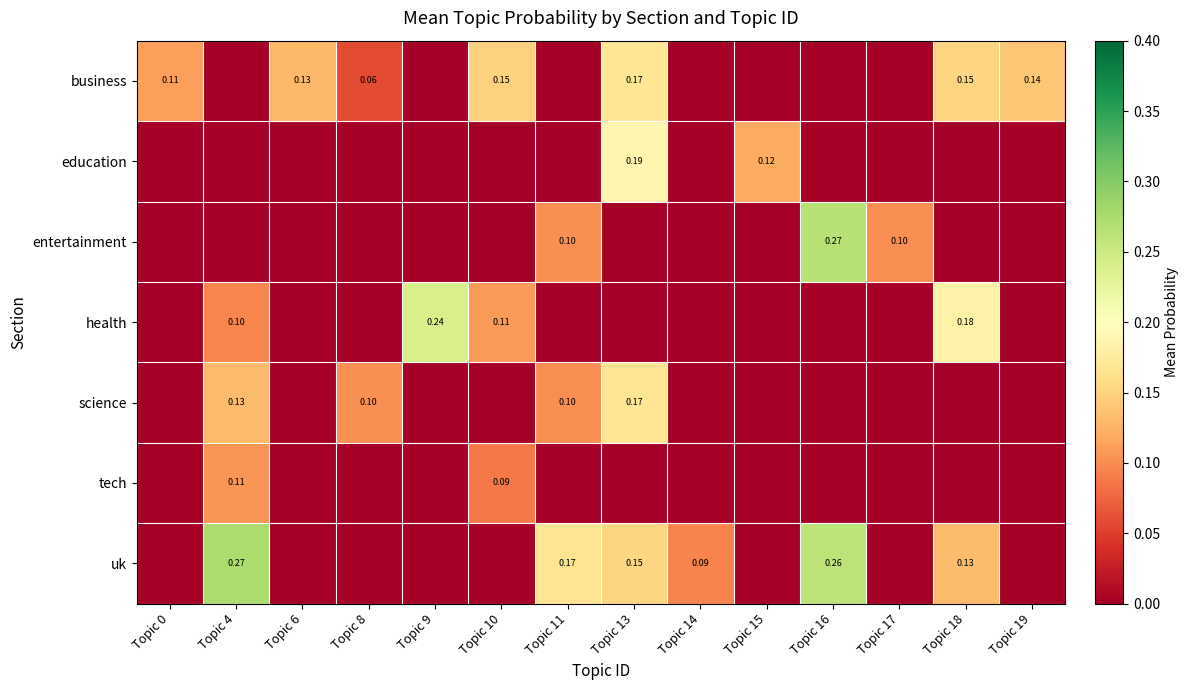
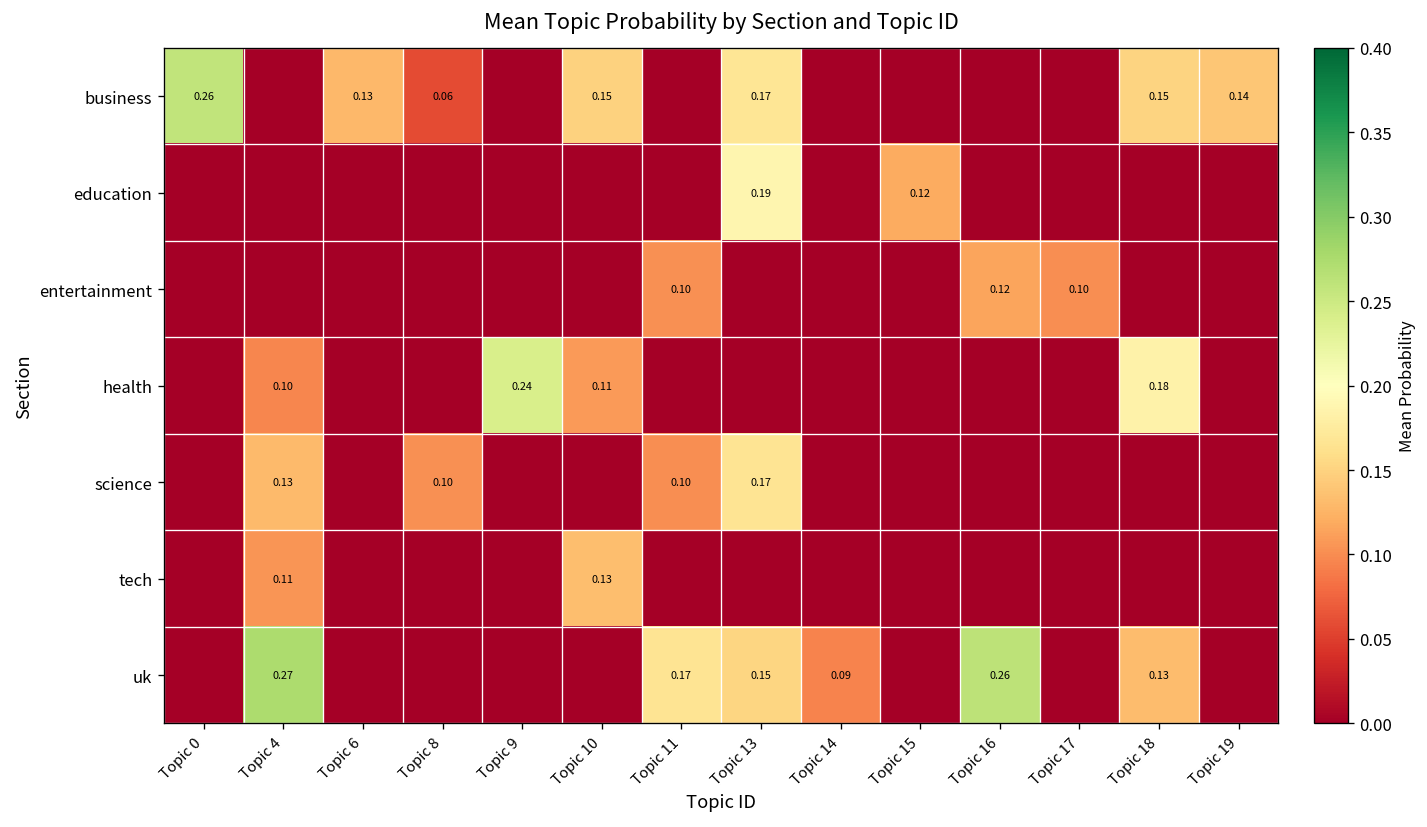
business, Topic 0: 0.11 -> 0.26
entertainment, Topic 16: 0.27 -> 0.12
tech, Topic 10: 0.09 -> 0.13
